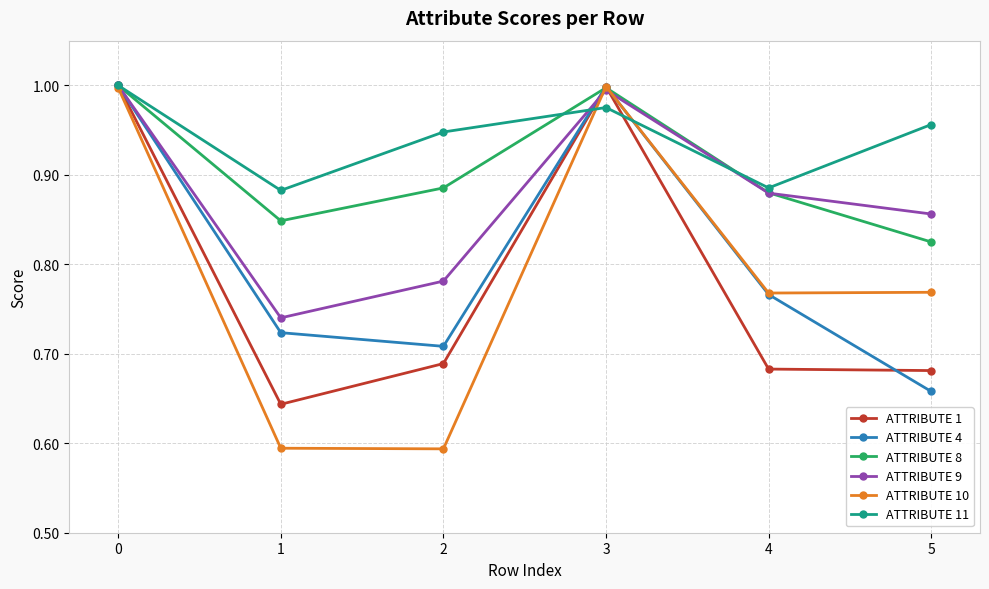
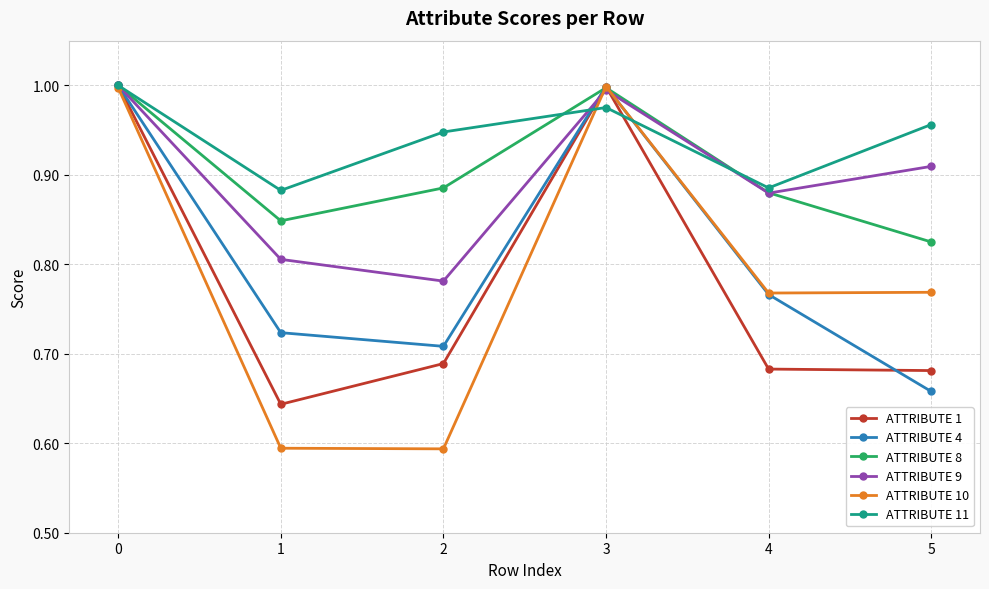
ATTRIBUTE 9, 1: 0.74 -> 0.81
ATTRIBUTE 9, 5: 0.86 -> 0.91
